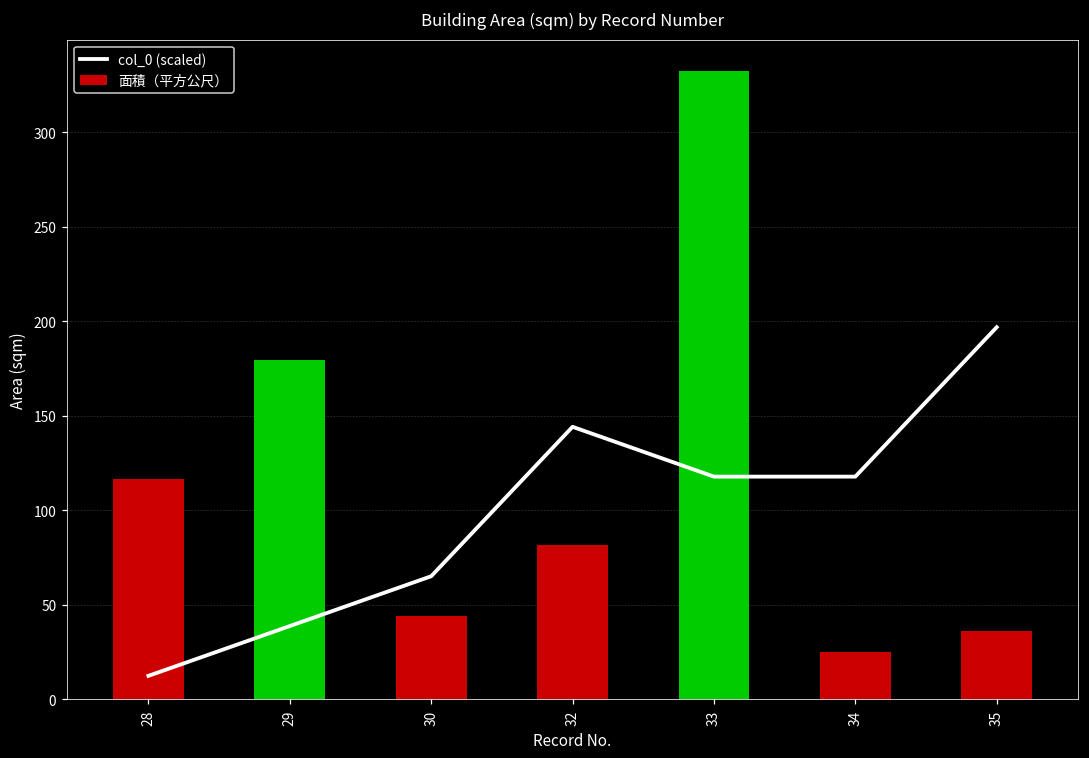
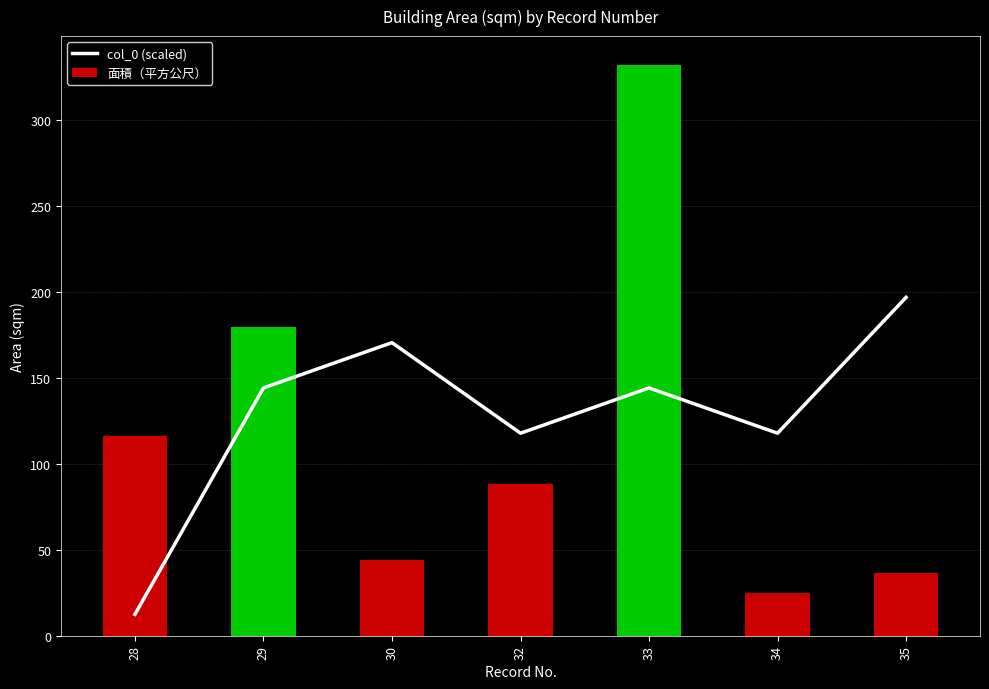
col_0 (scaled), 29: 39 -> 144
col_0 (scaled), 30: 65 -> 171
col_0 (scaled), 32: 144 -> 118
面積（平方公尺）, 32: 82 -> 88
col_0 (scaled), 33: 118 -> 144
